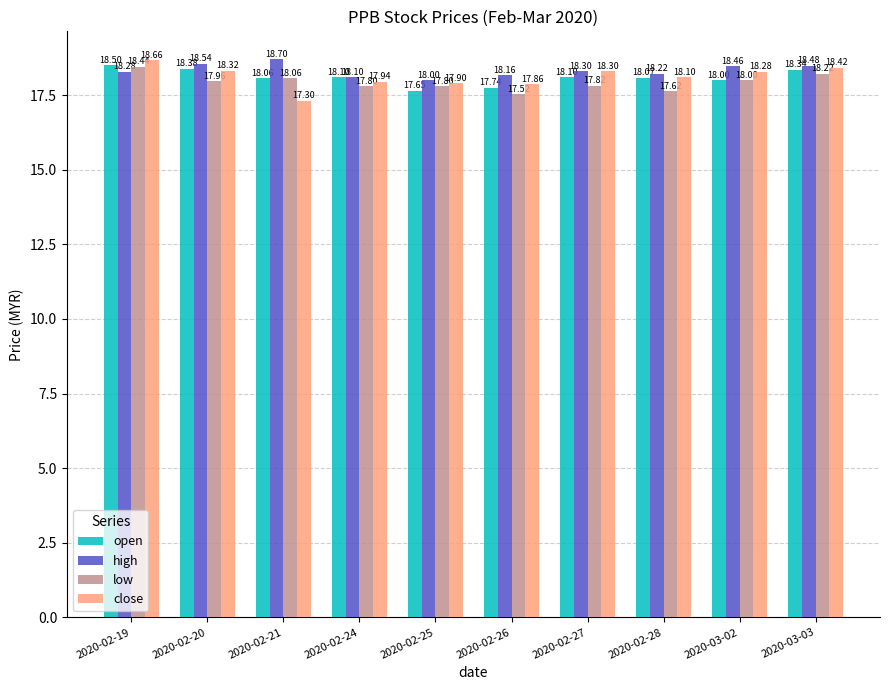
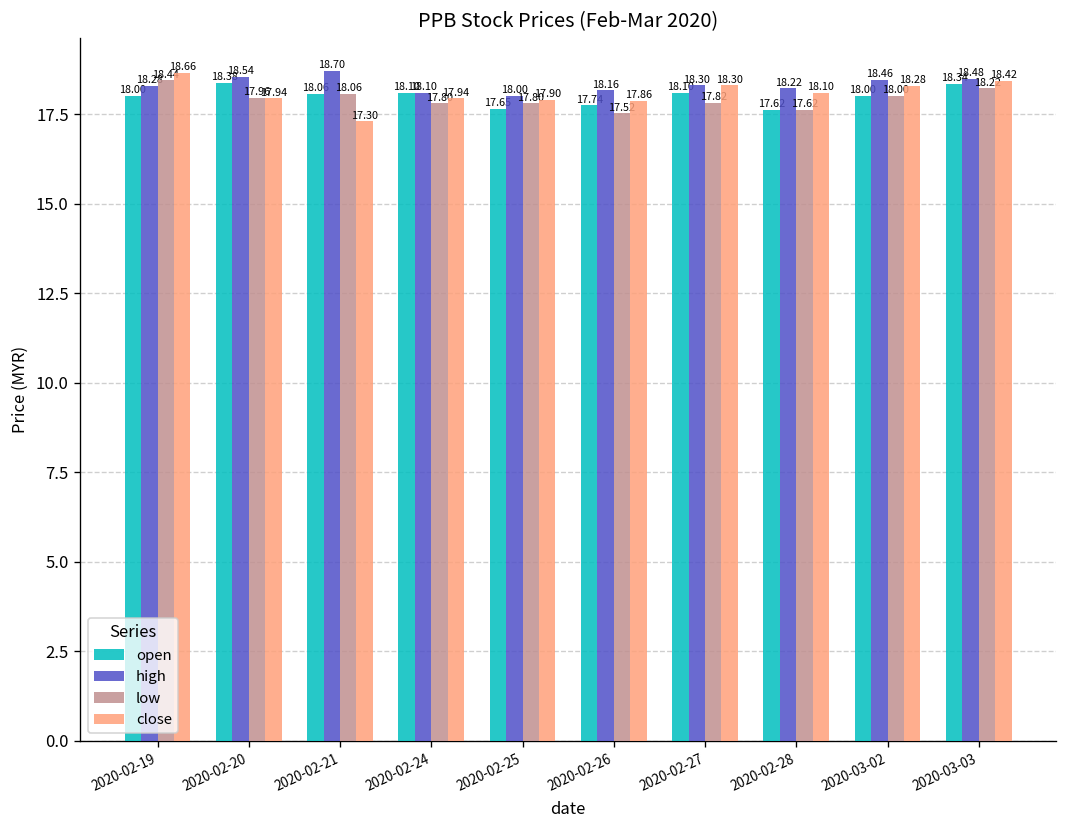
open, 2020-02-19: 18.50 -> 18.00
close, 2020-02-20: 18.32 -> 17.94
open, 2020-02-28: 18.07 -> 17.62
